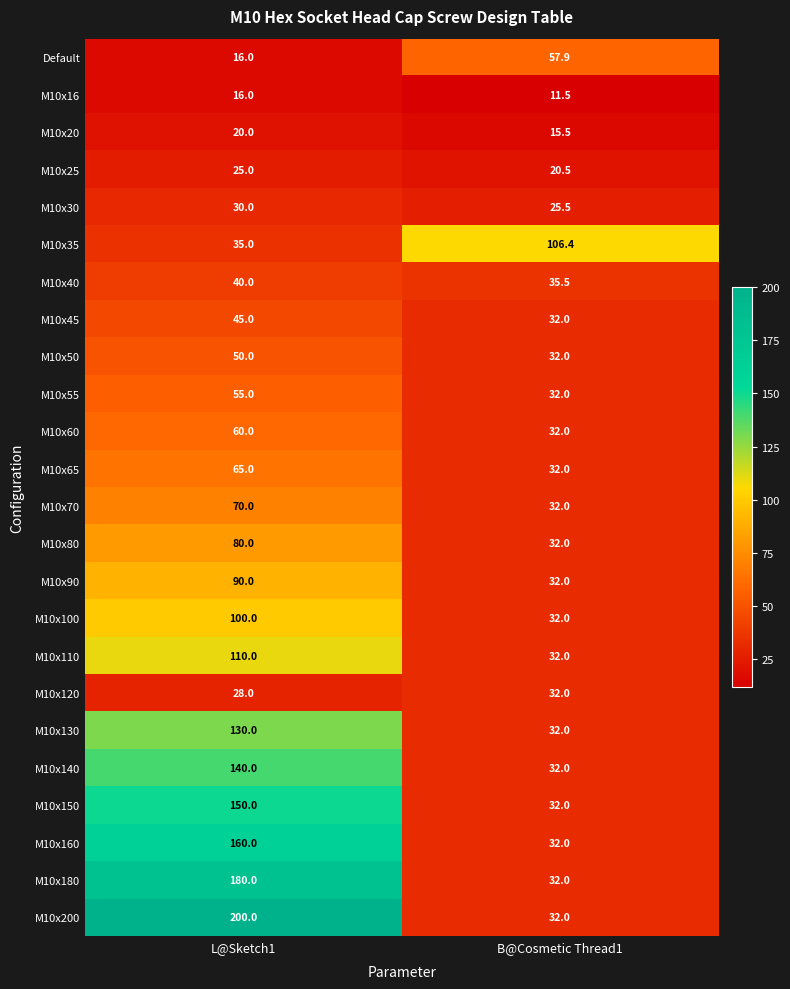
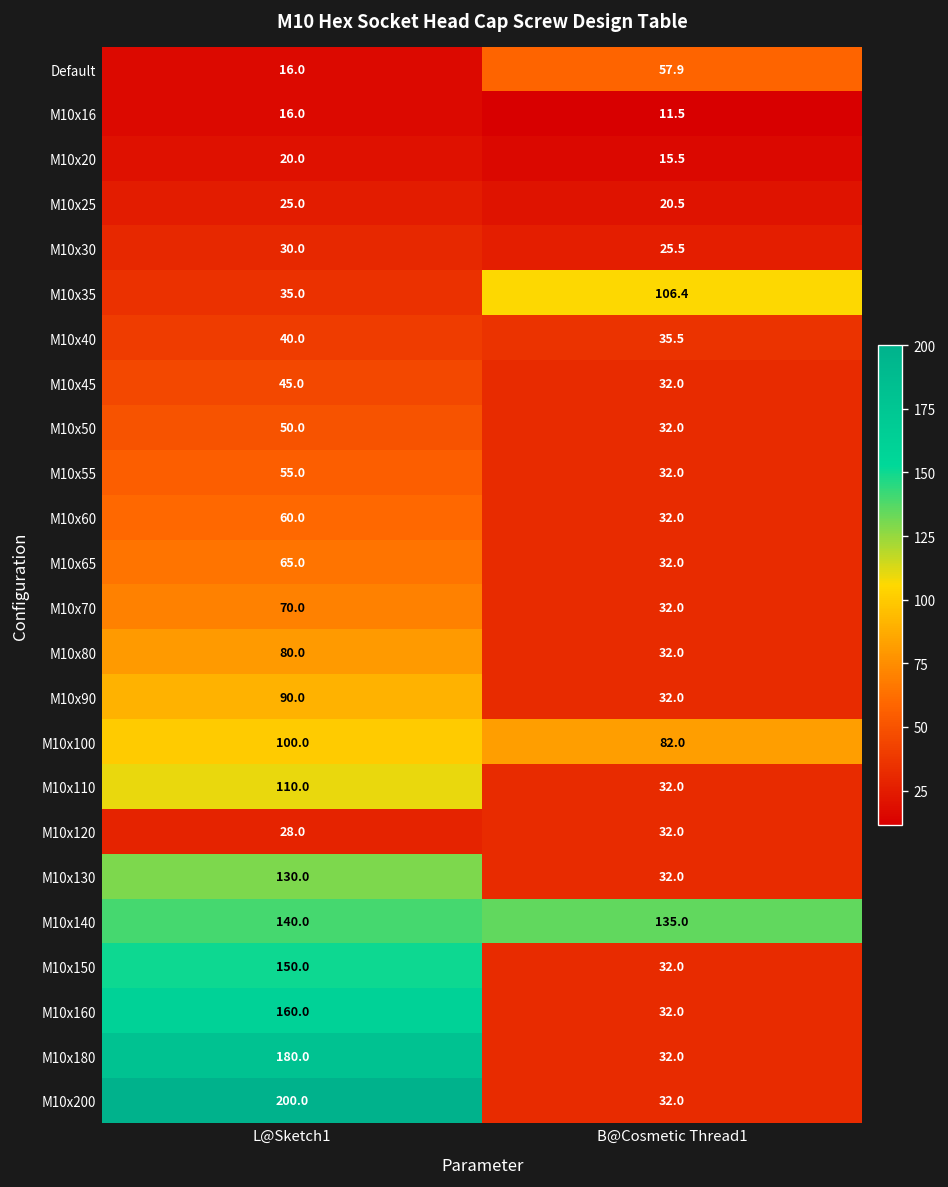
M10x100, B@Cosmetic Thread1: 32.0 -> 82.0
M10x140, B@Cosmetic Thread1: 32.0 -> 135.0
